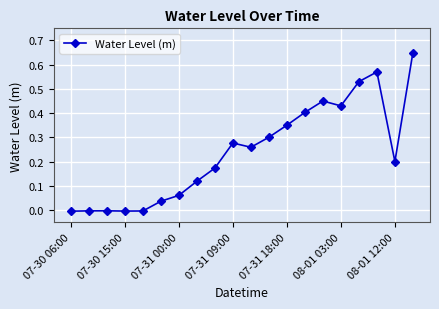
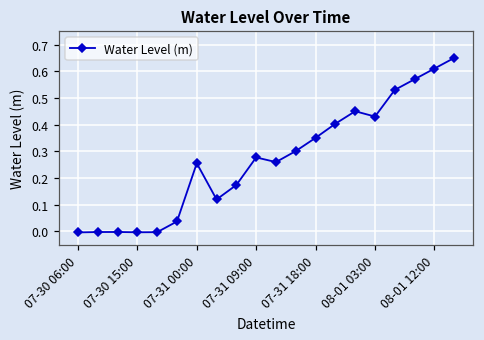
07-31 00:00: 0.06 -> 0.25
08-01 12:00: 0.20 -> 0.61
